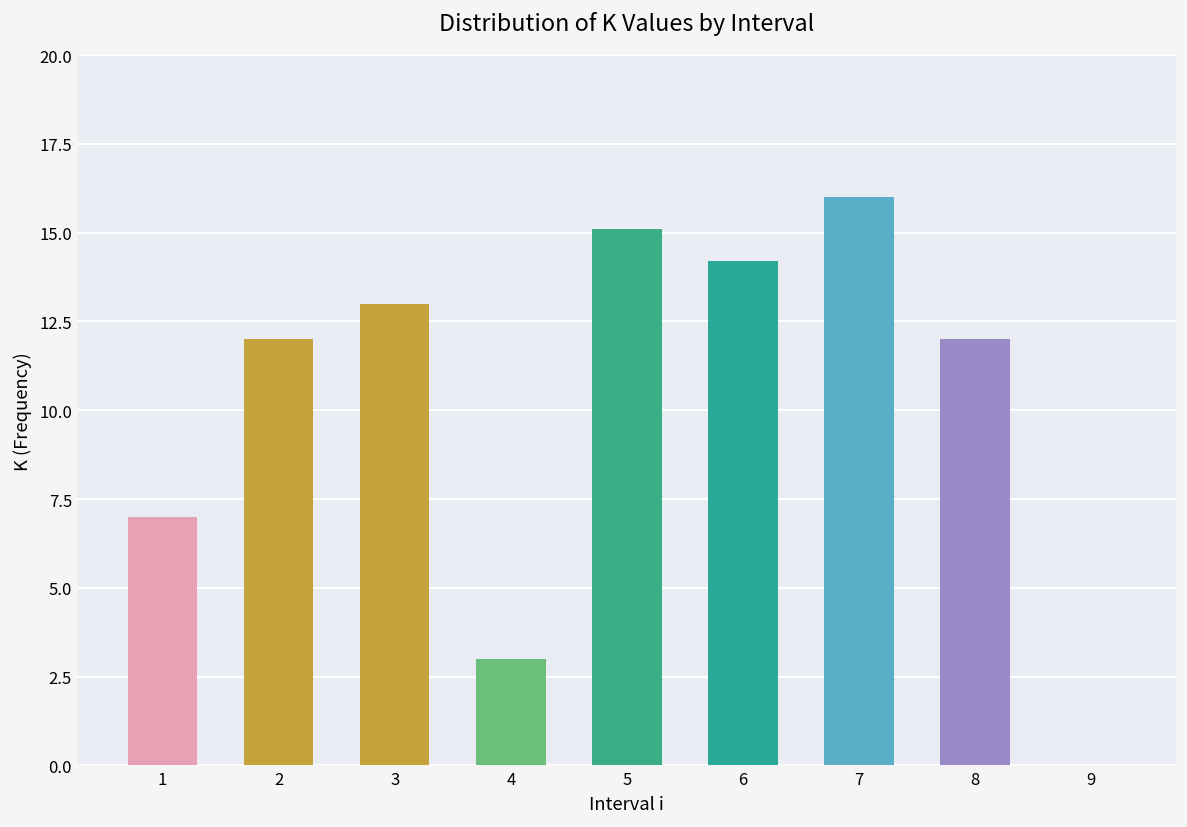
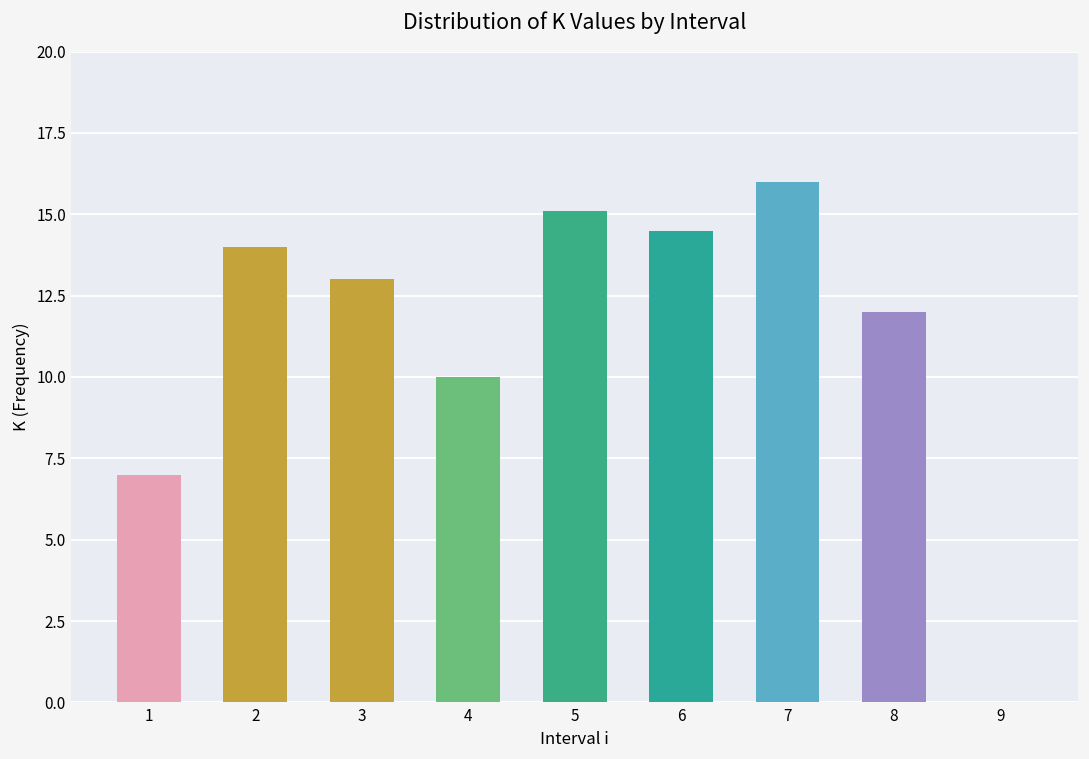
2: 12 -> 14
4: 3 -> 10
6: 14.2 -> 14.5
